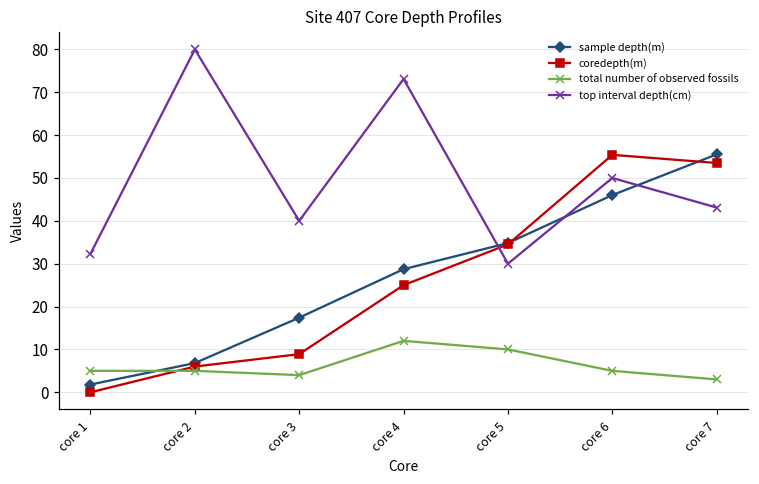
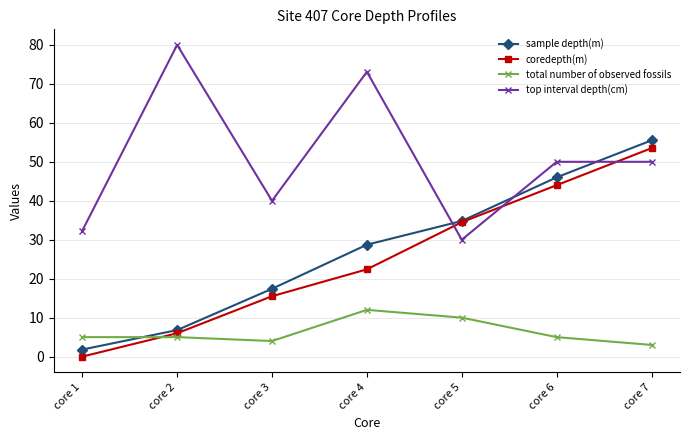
coredepth(m), core 3: 9 -> 16
coredepth(m), core 4: 25 -> 22
coredepth(m), core 6: 55 -> 44
top interval depth(cm), core 7: 43 -> 50
